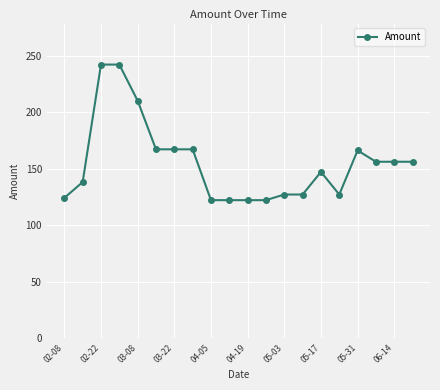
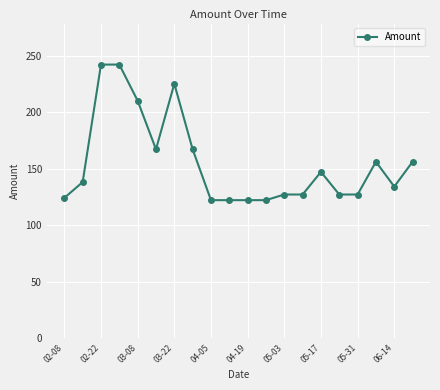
03-22: 167 -> 225
05-31: 166 -> 127
06-14: 156 -> 134
